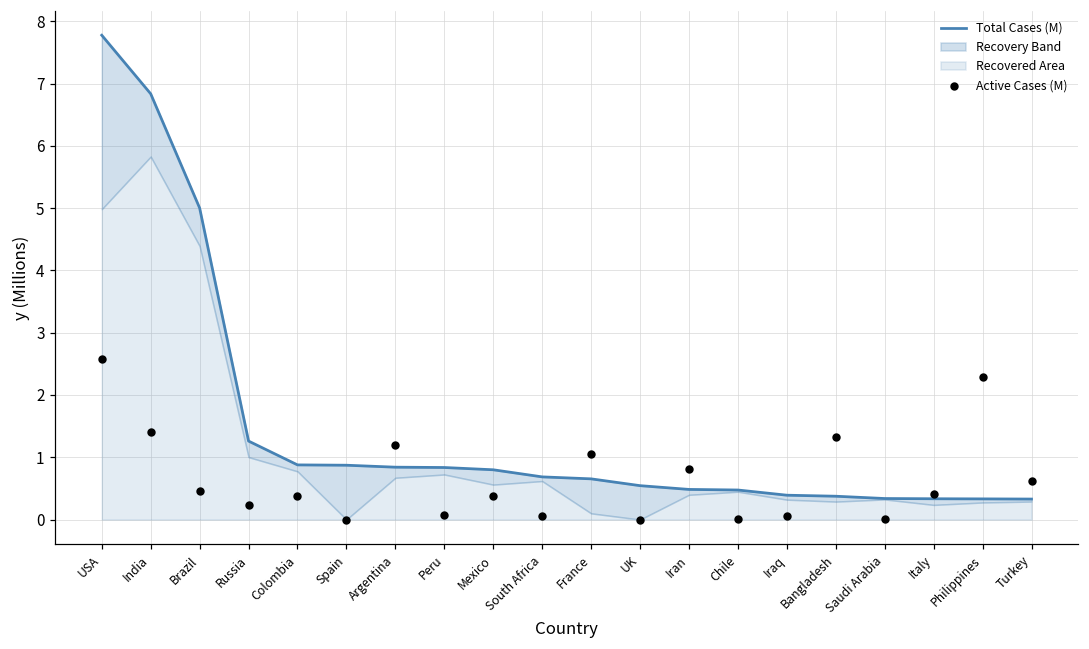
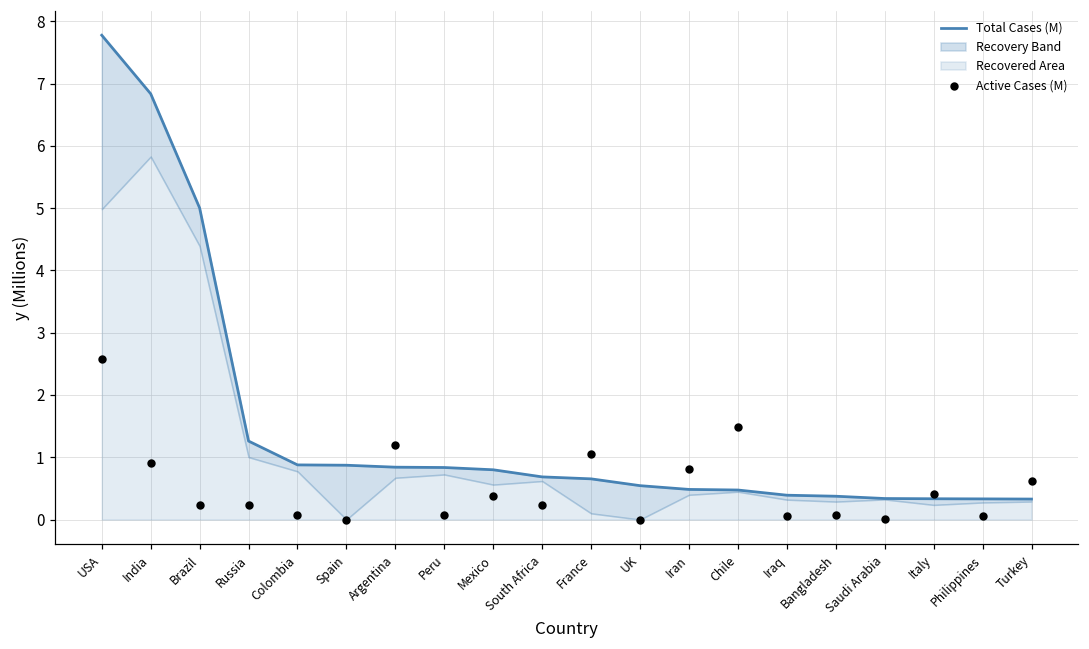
Active Cases (M), India: 1.4 -> 0.9
Active Cases (M), Brazil: 0.5 -> 0.2
Active Cases (M), Colombia: 0.4 -> 0.1
Active Cases (M), South Africa: 0.0 -> 0.2
Active Cases (M), Chile: 0.0 -> 1.5
Active Cases (M), Bangladesh: 1.3 -> 0.1
Active Cases (M), Philippines: 2.3 -> 0.1
